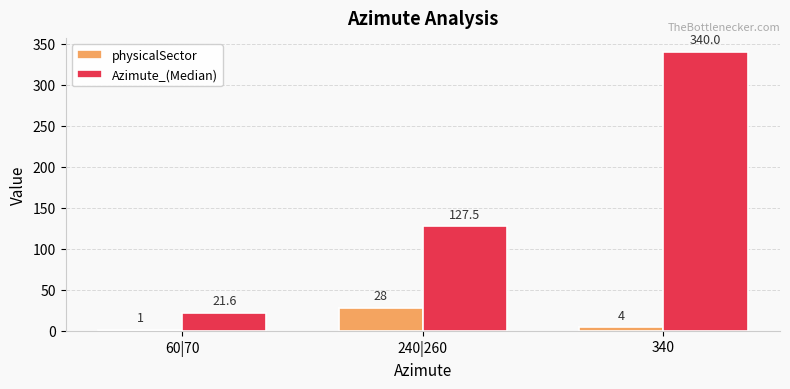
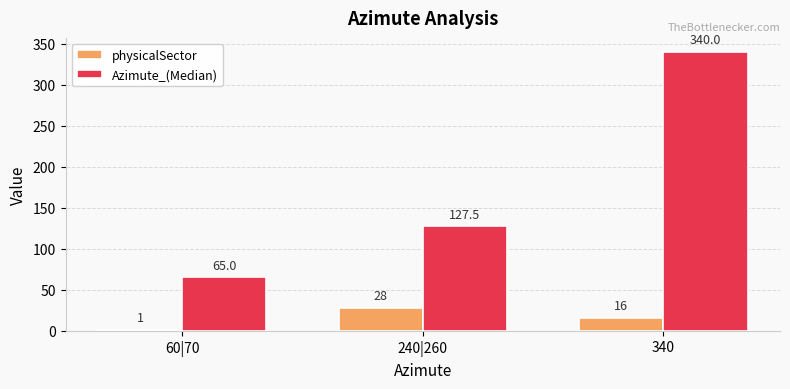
Azimute_(Median), 60|70: 21.6 -> 65.0
physicalSector, 340: 4 -> 16
